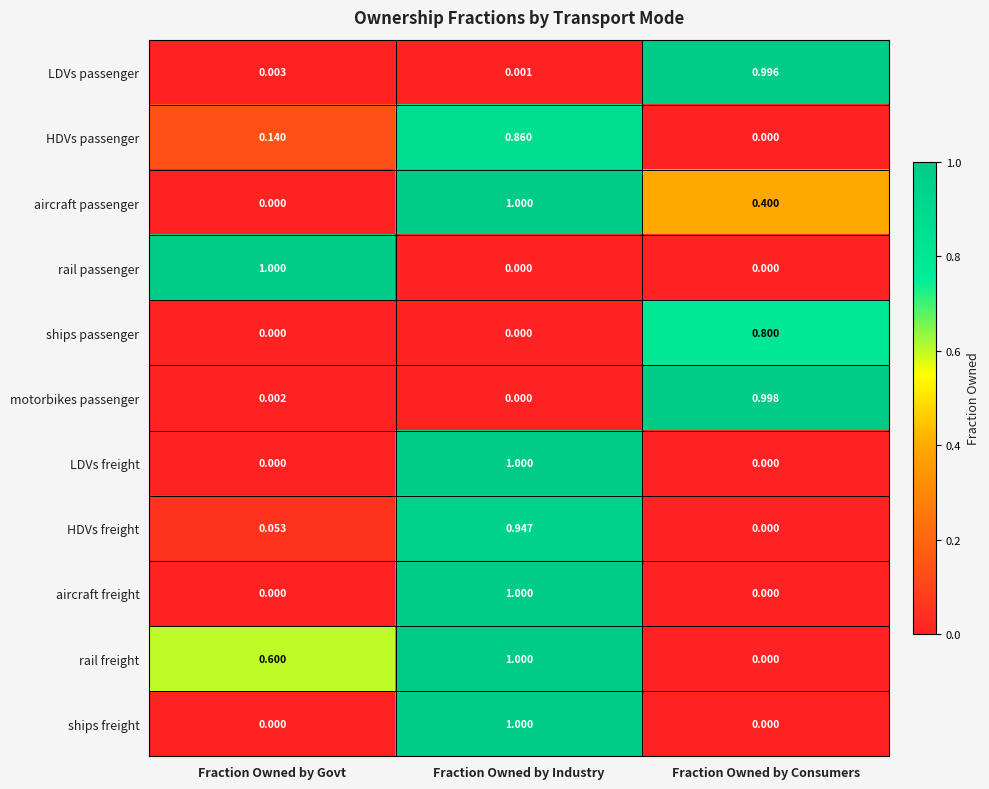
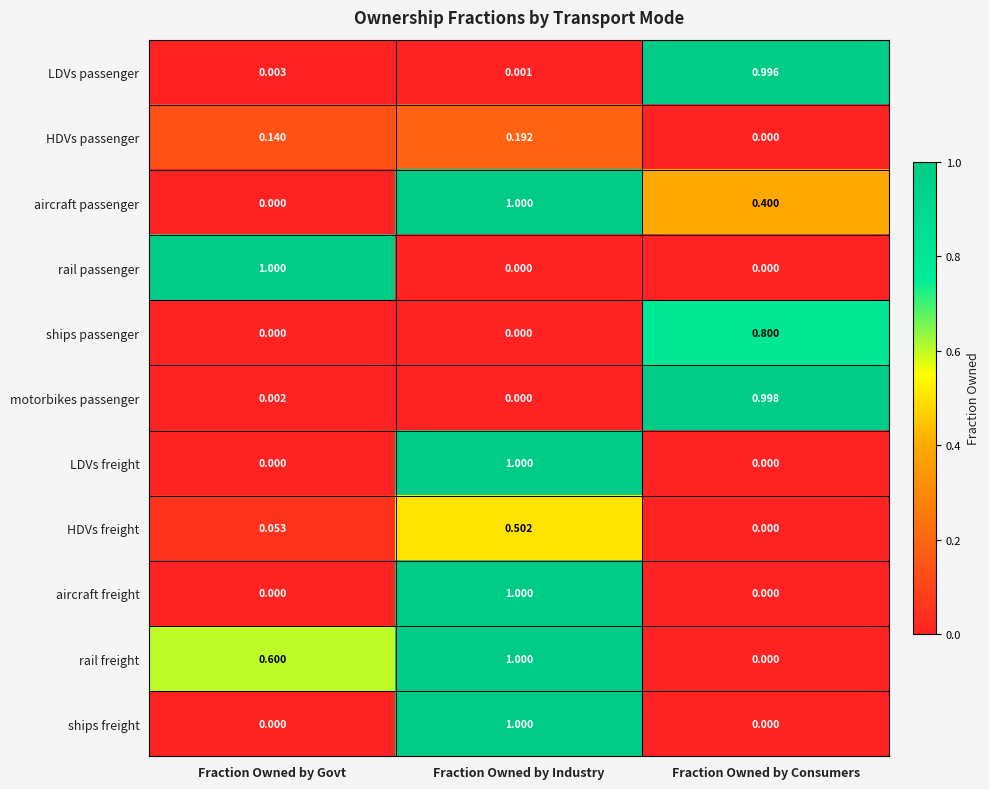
HDVs passenger, Fraction Owned by Industry: 0.860 -> 0.192
HDVs freight, Fraction Owned by Industry: 0.947 -> 0.502
